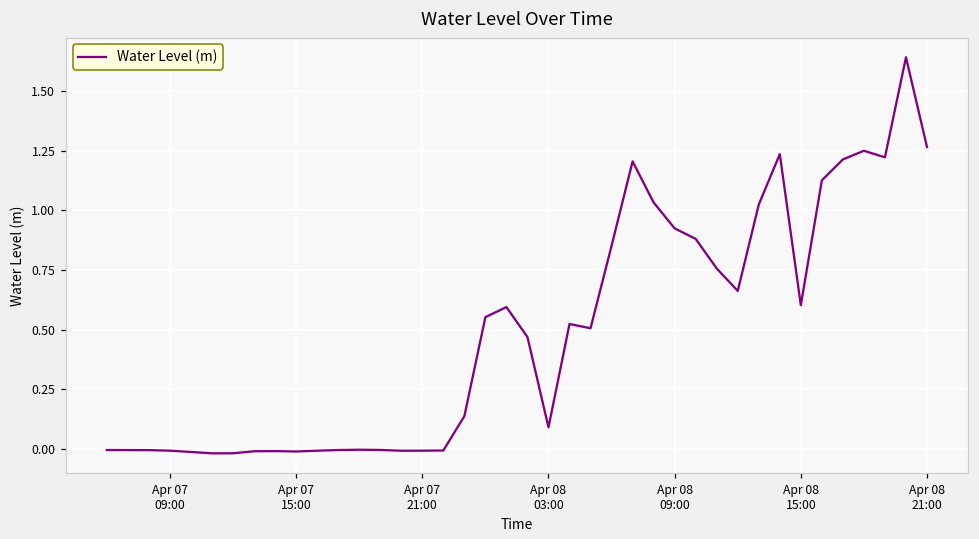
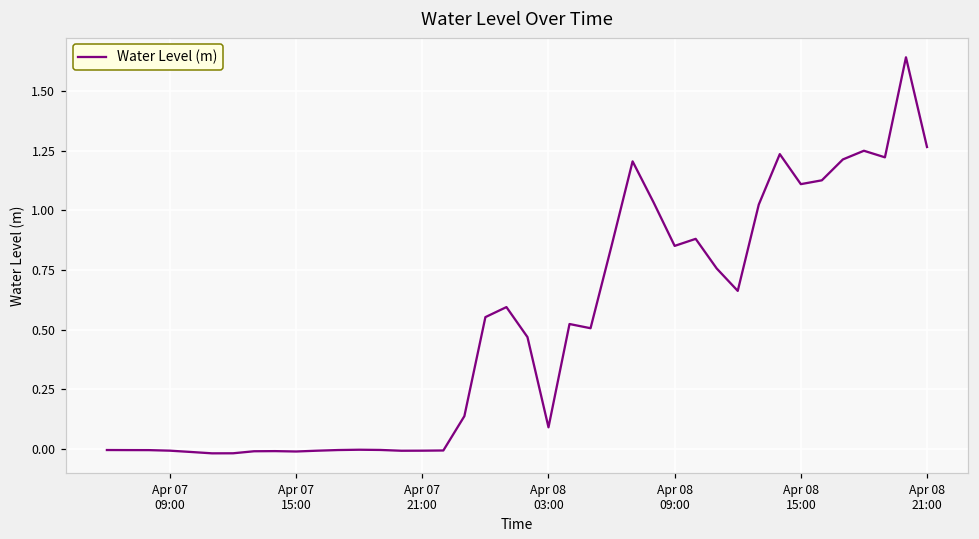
Apr 08 09:00: 0.92 -> 0.85
Apr 08 15:00: 0.60 -> 1.11
